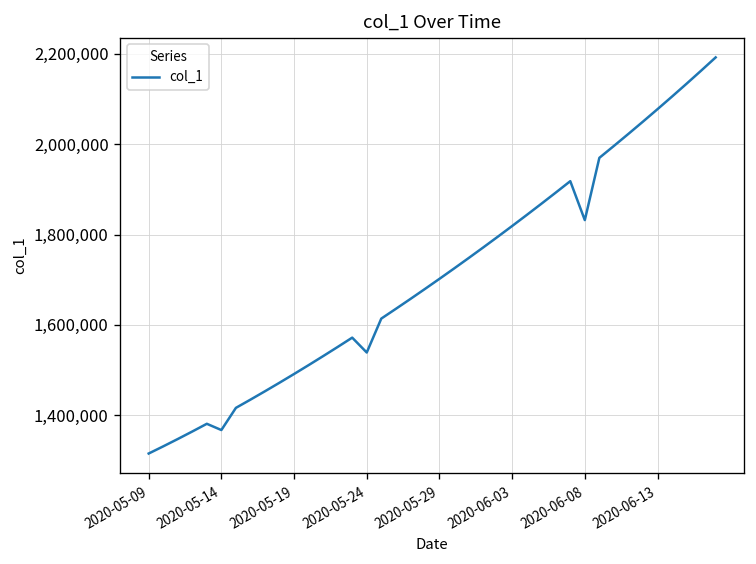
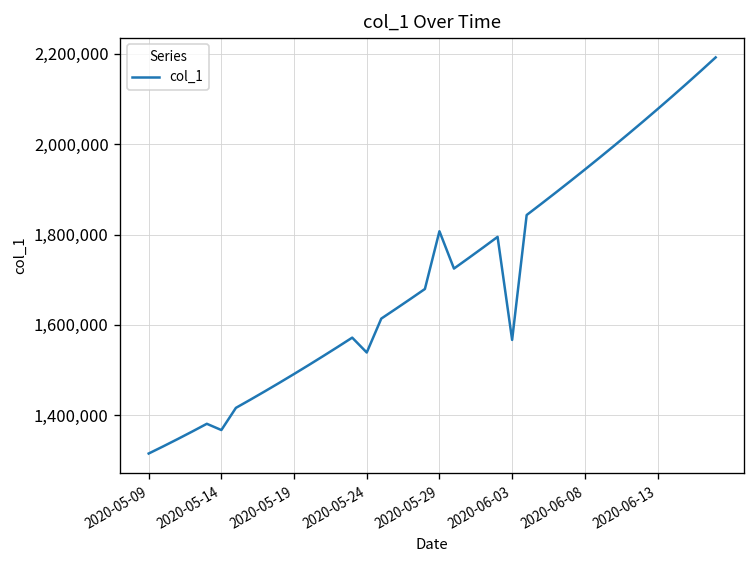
2020-05-29: 1,700,000 -> 1,810,000
2020-06-03: 1,820,000 -> 1,570,000
2020-06-08: 1,830,000 -> 1,940,000
